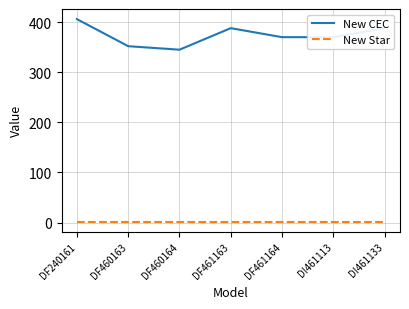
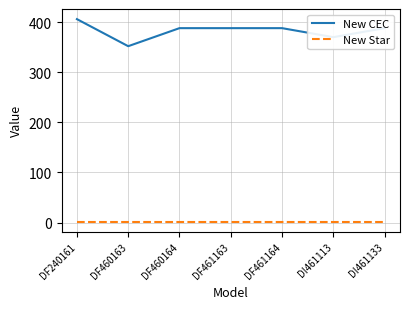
New CEC, DF460164: 350 -> 390
New CEC, DF461164: 370 -> 390
